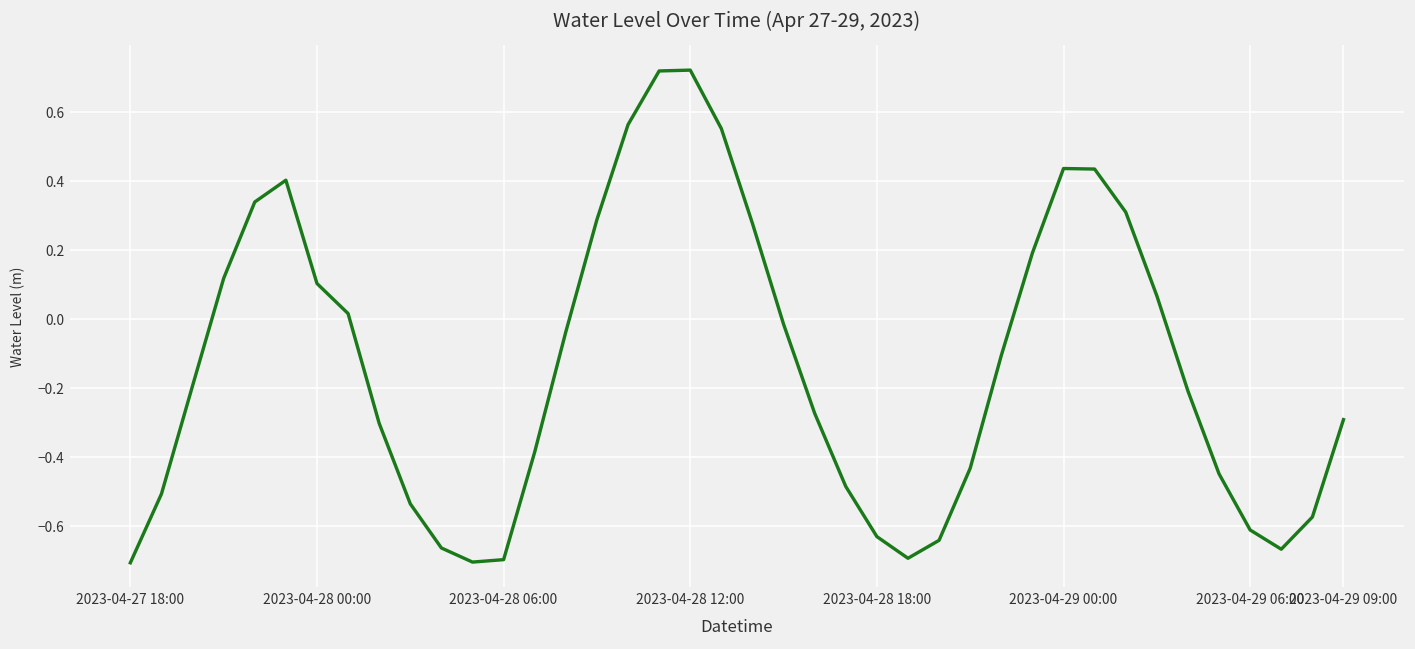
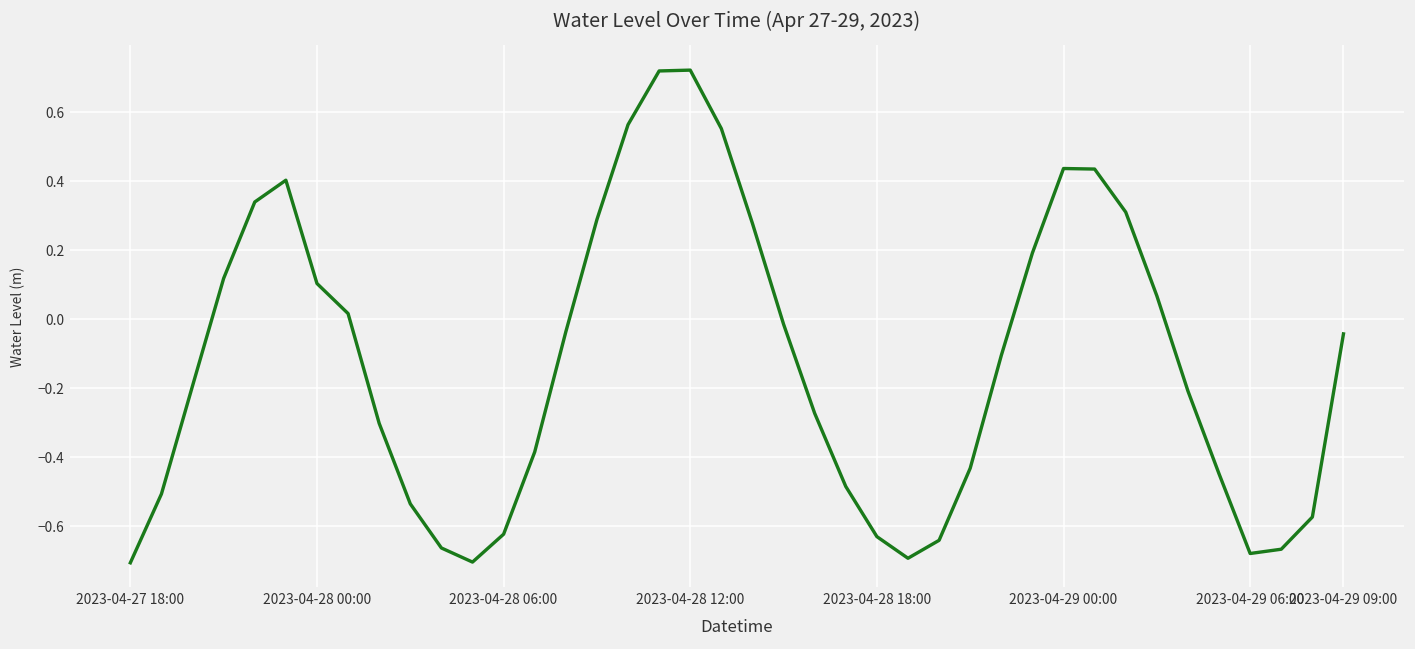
2023-04-28 06:00: -0.70 -> -0.62
2023-04-29 06:00: -0.61 -> -0.68
2023-04-29 09:00: -0.29 -> -0.04
